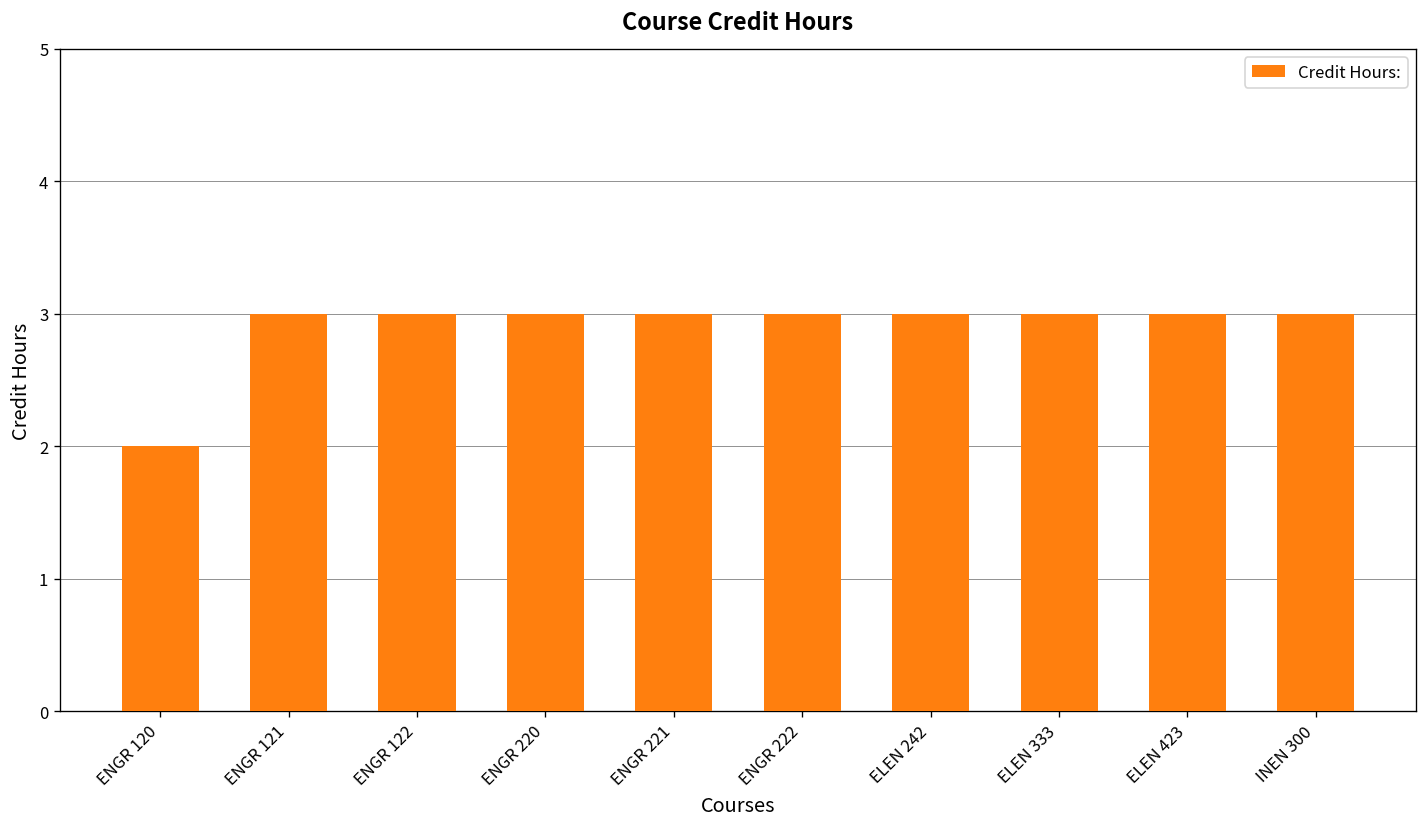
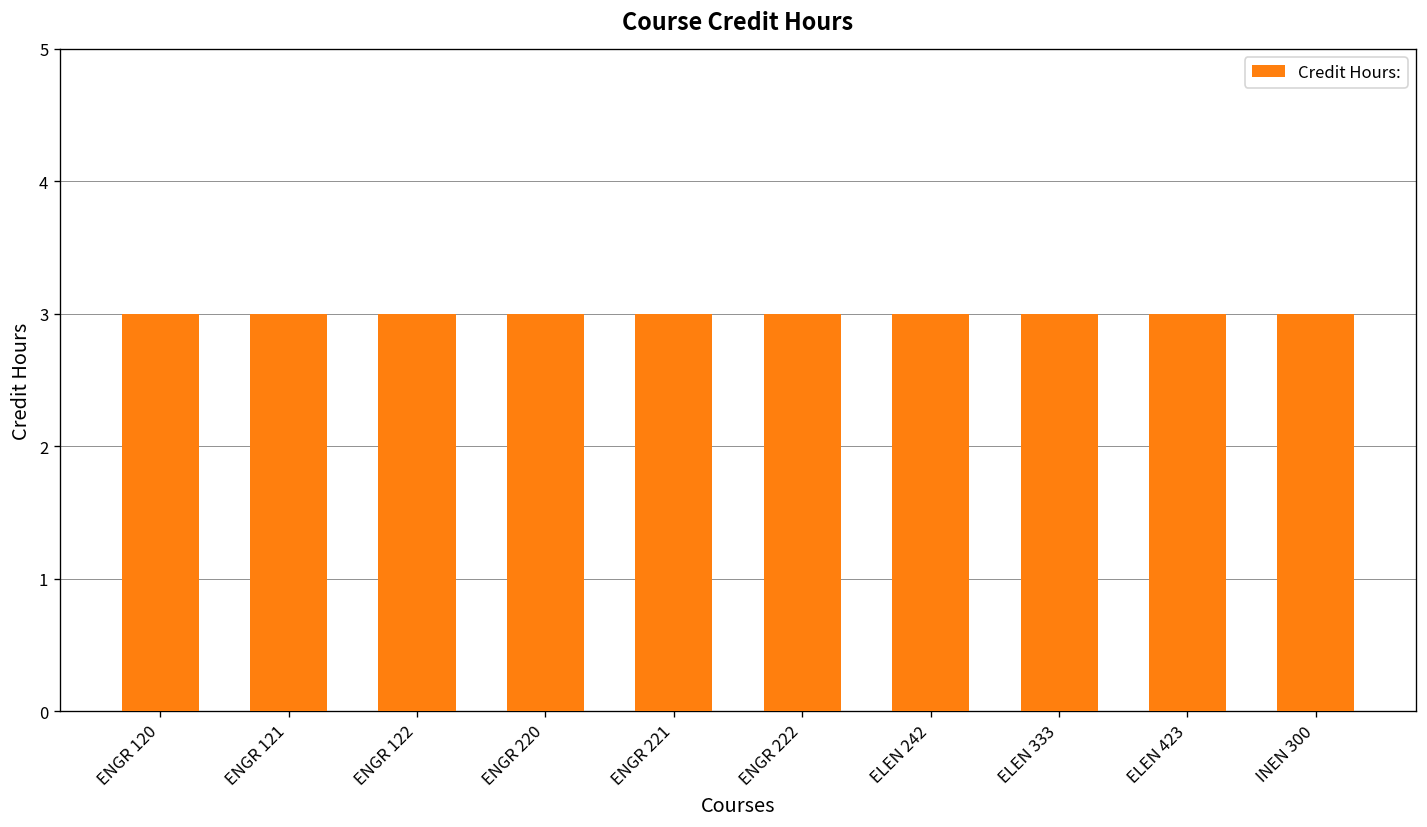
ENGR 120: 2 -> 3
